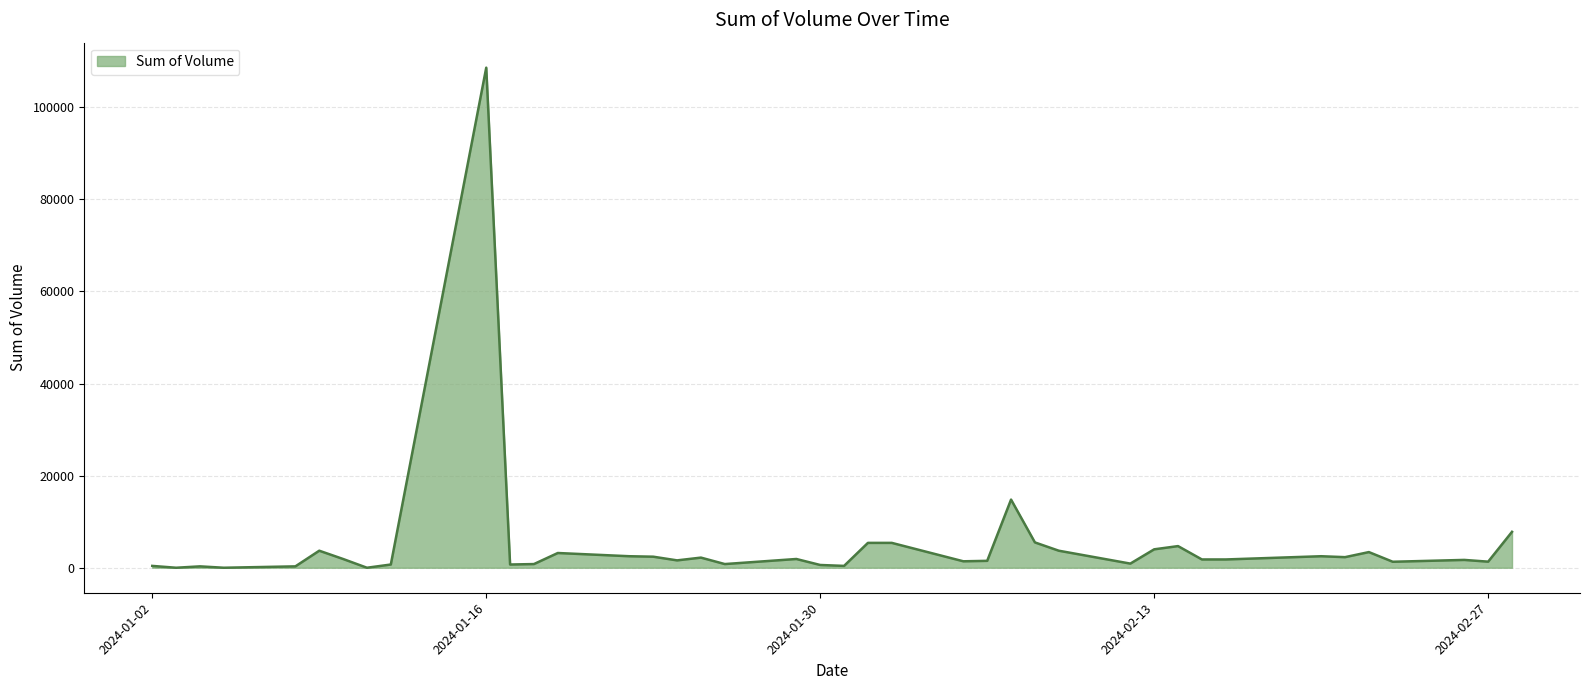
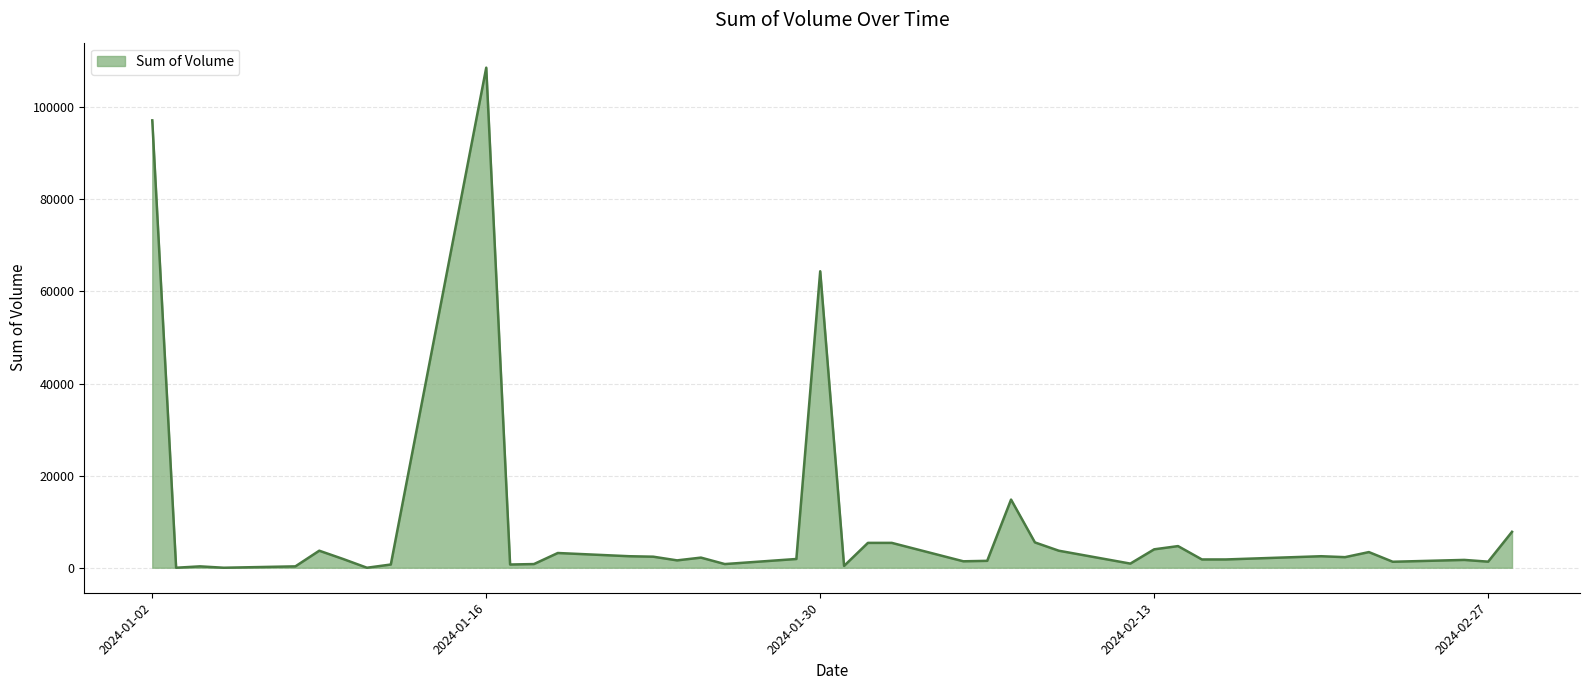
2024-01-02: 0 -> 97000
2024-01-30: 1000 -> 64000
